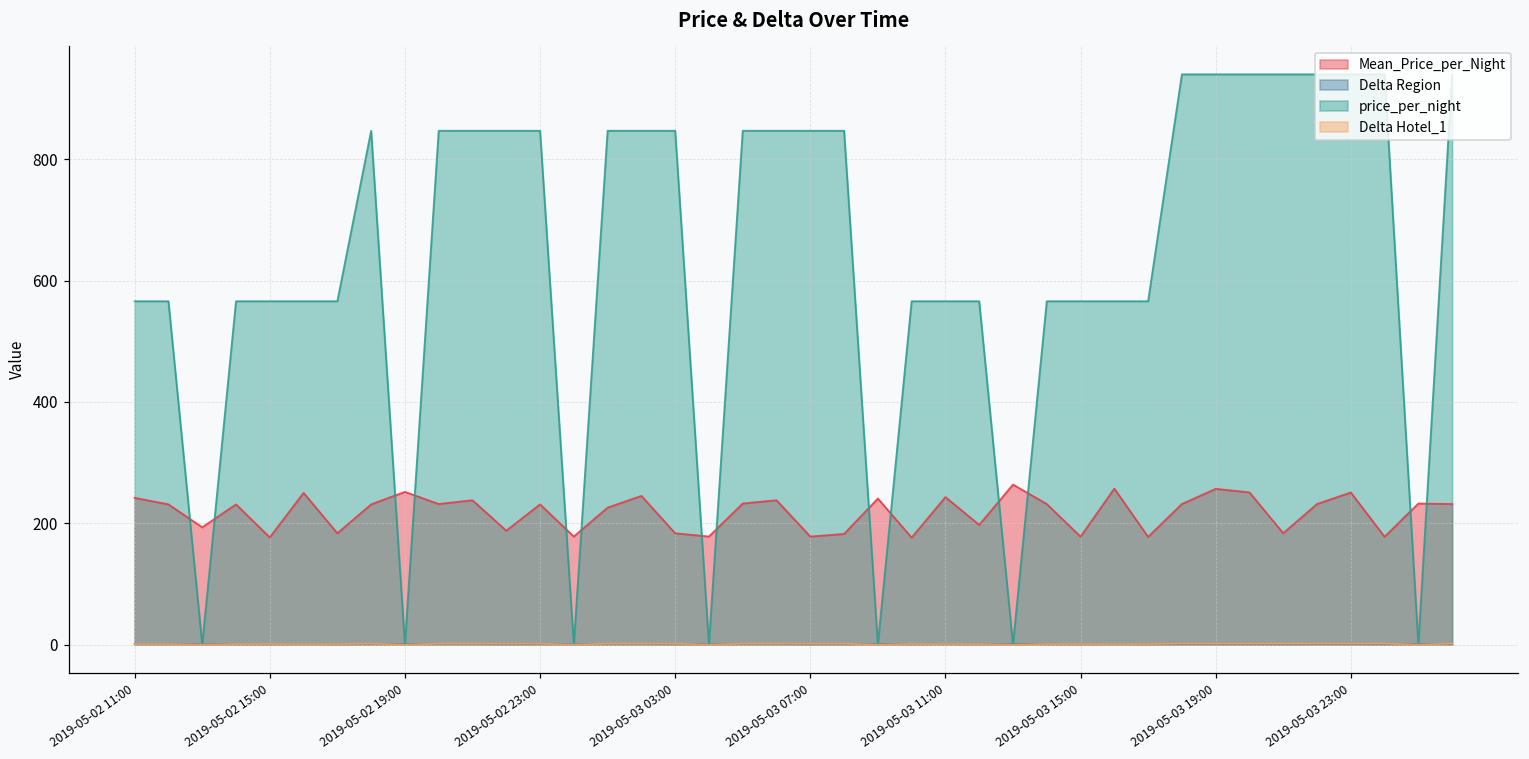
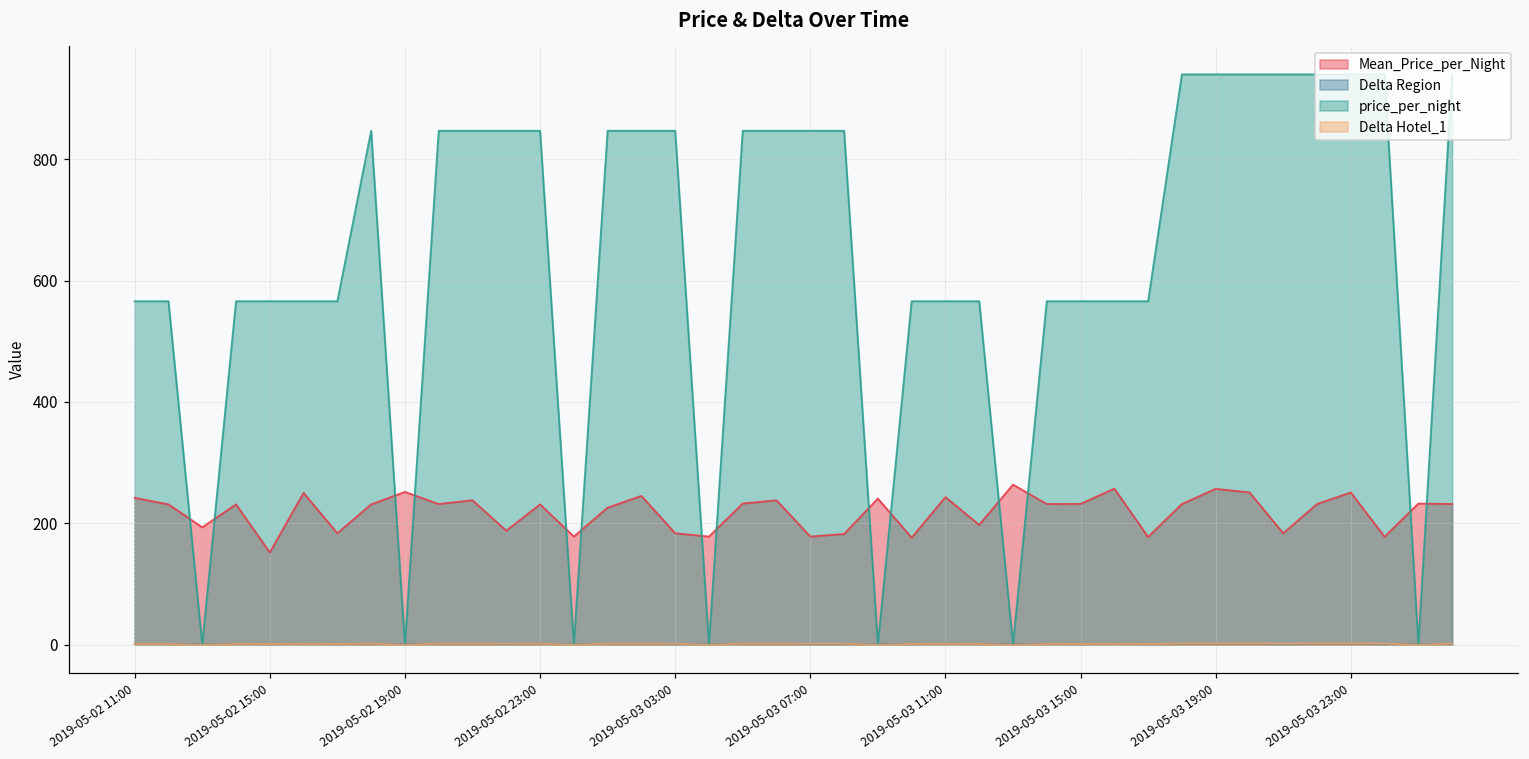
Mean_Price_per_Night, 2019-05-02 15:00: 180 -> 150
Mean_Price_per_Night, 2019-05-03 15:00: 180 -> 230
